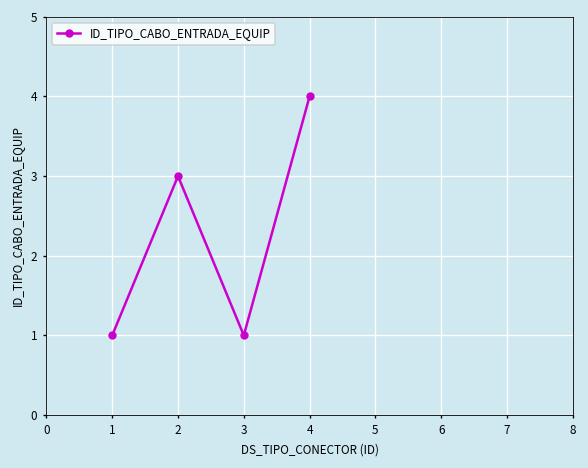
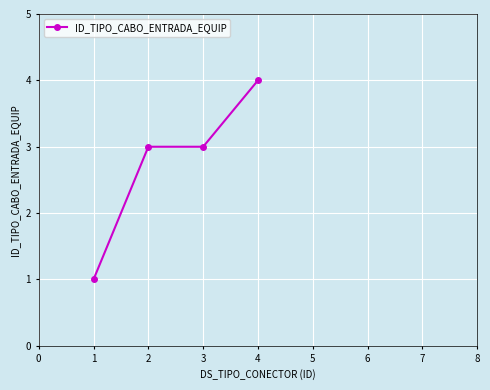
3: 1 -> 3
